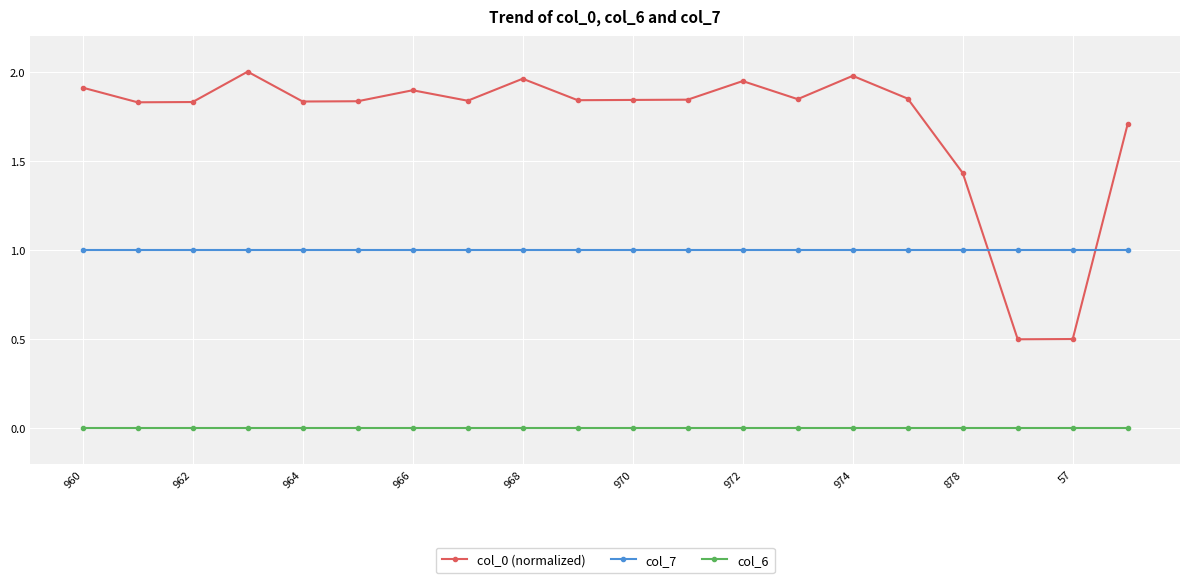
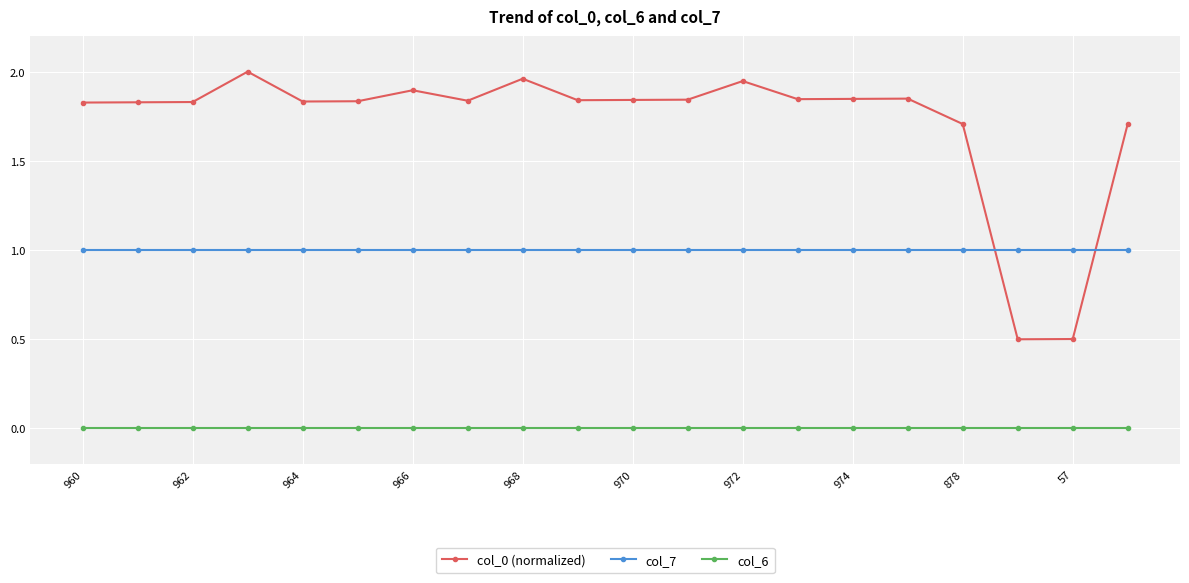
col_0 (normalized), 960: 1.91 -> 1.83
col_0 (normalized), 974: 1.98 -> 1.85
col_0 (normalized), 878: 1.43 -> 1.71
